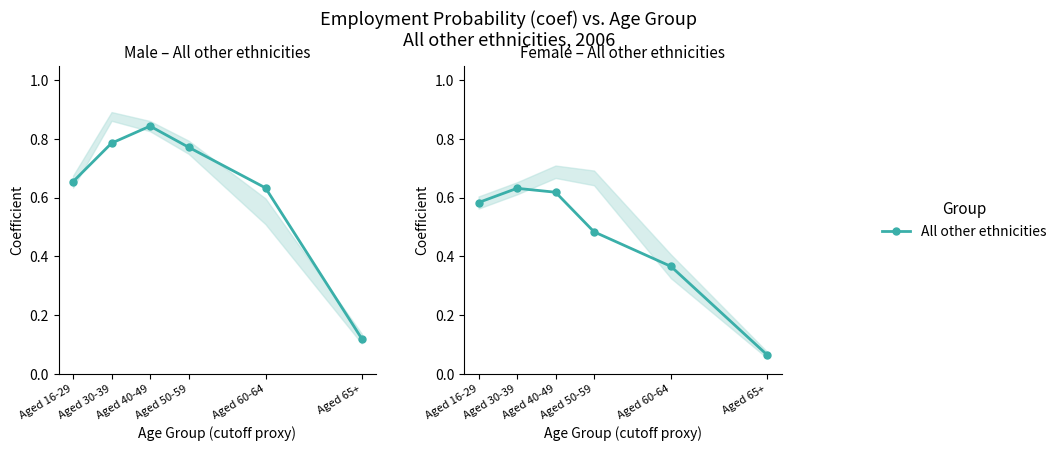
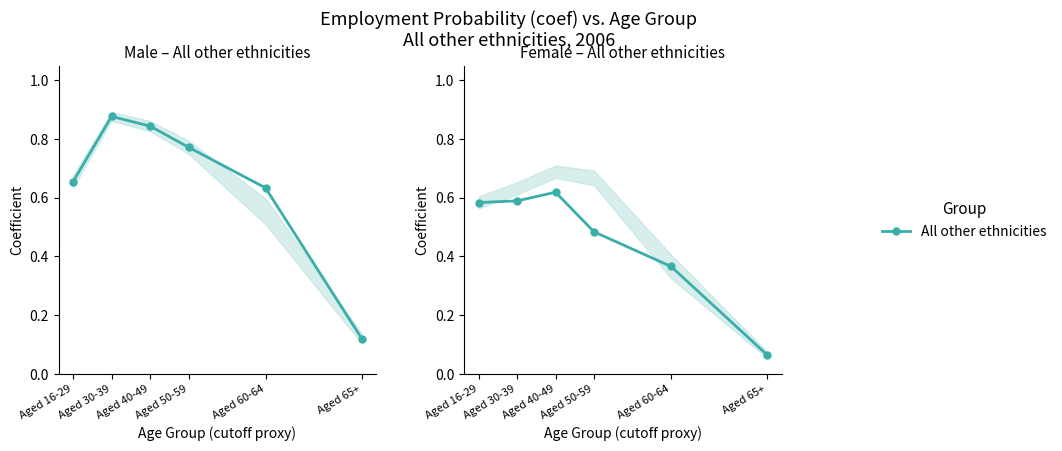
Male – All other ethnicities, All other ethnicities, Aged 30-39: 0.79 -> 0.88
Female – All other ethnicities, All other ethnicities, Aged 30-39: 0.63 -> 0.59
